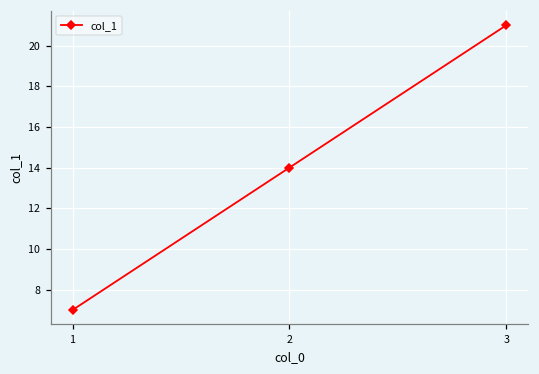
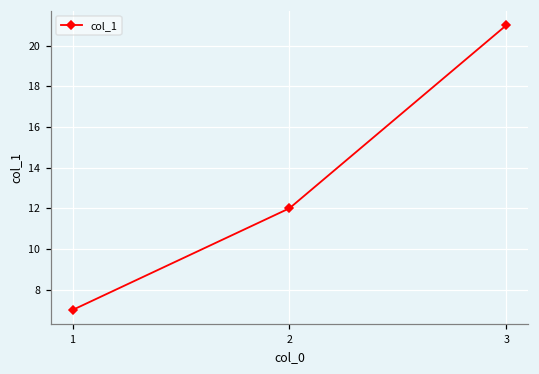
2: 14 -> 12
